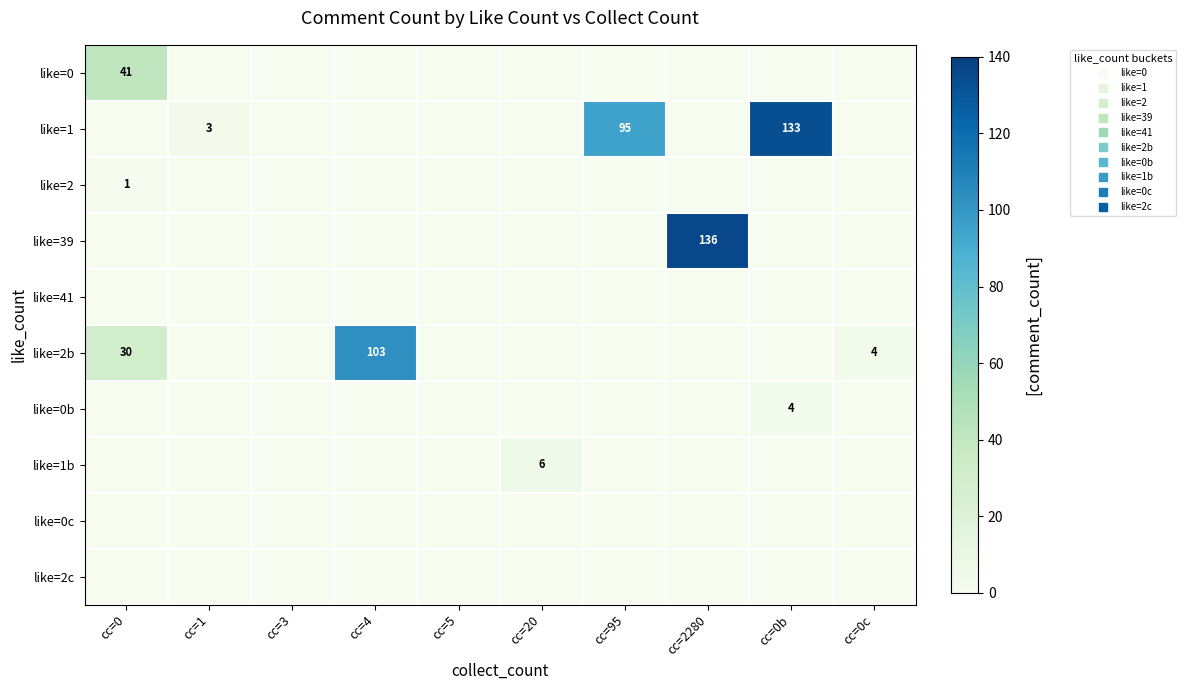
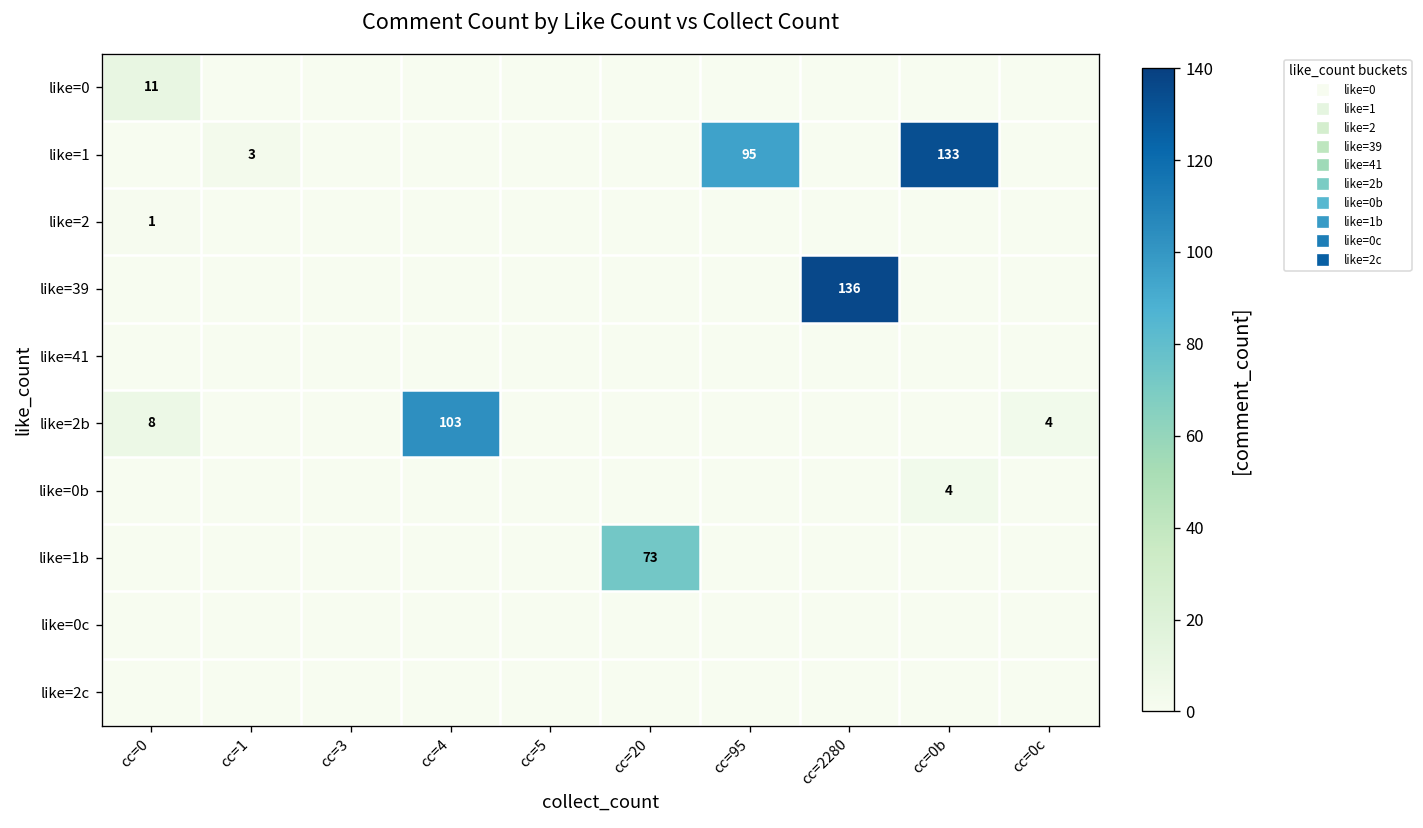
like=0, cc=0: 41 -> 11
like=2b, cc=0: 30 -> 8
like=1b, cc=20: 6 -> 73
